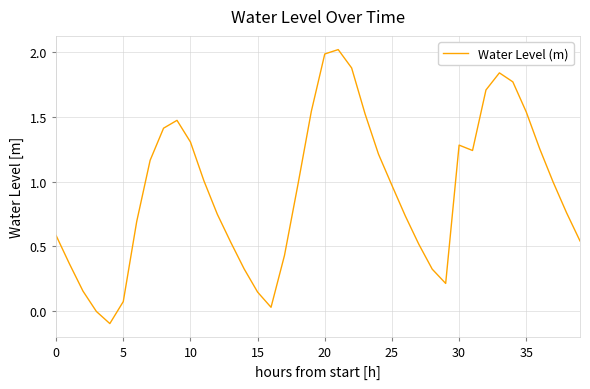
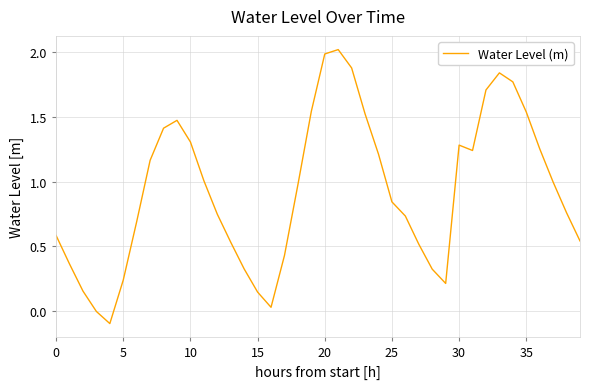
5: 0.07 -> 0.24
25: 0.97 -> 0.84
